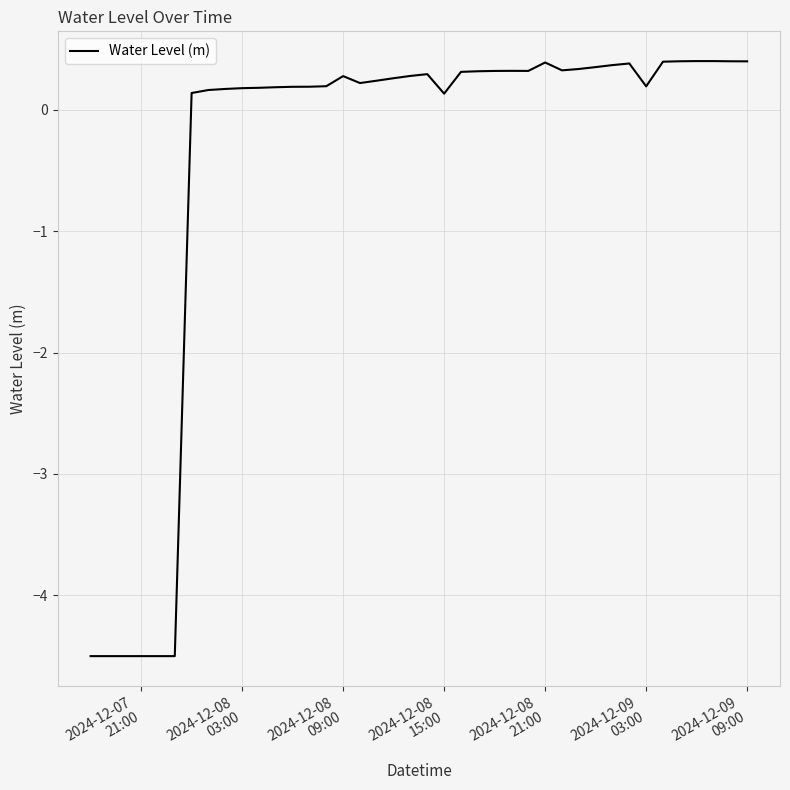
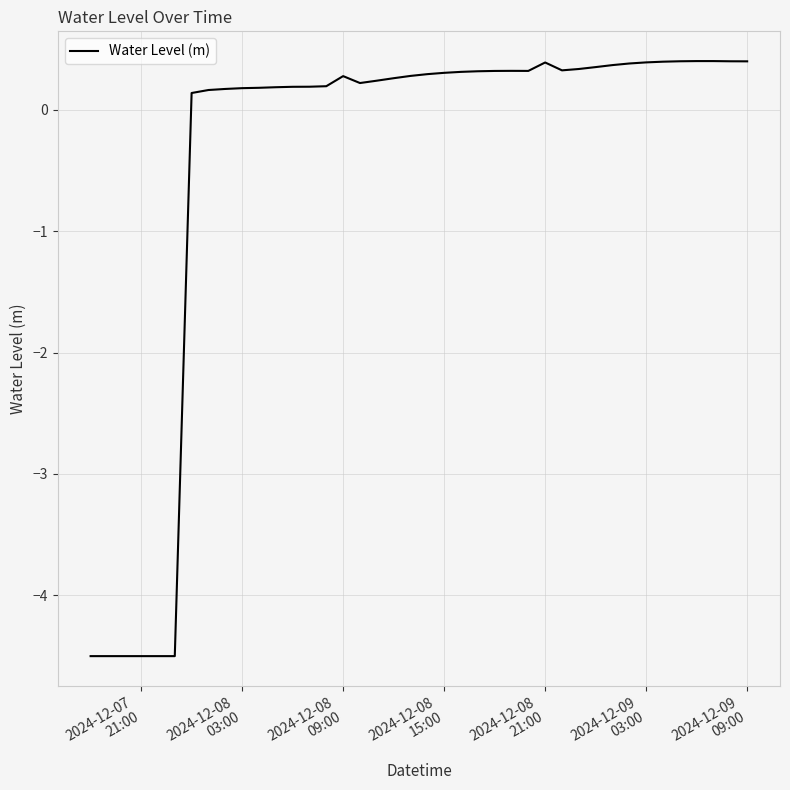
2024-12-08 15:00: 0.13 -> 0.30
2024-12-09 03:00: 0.19 -> 0.39
